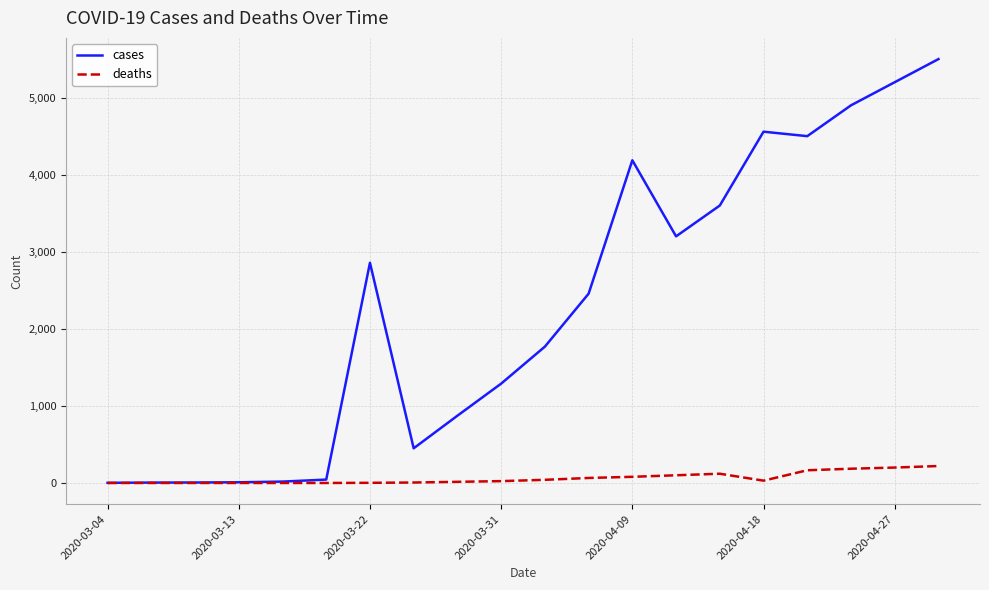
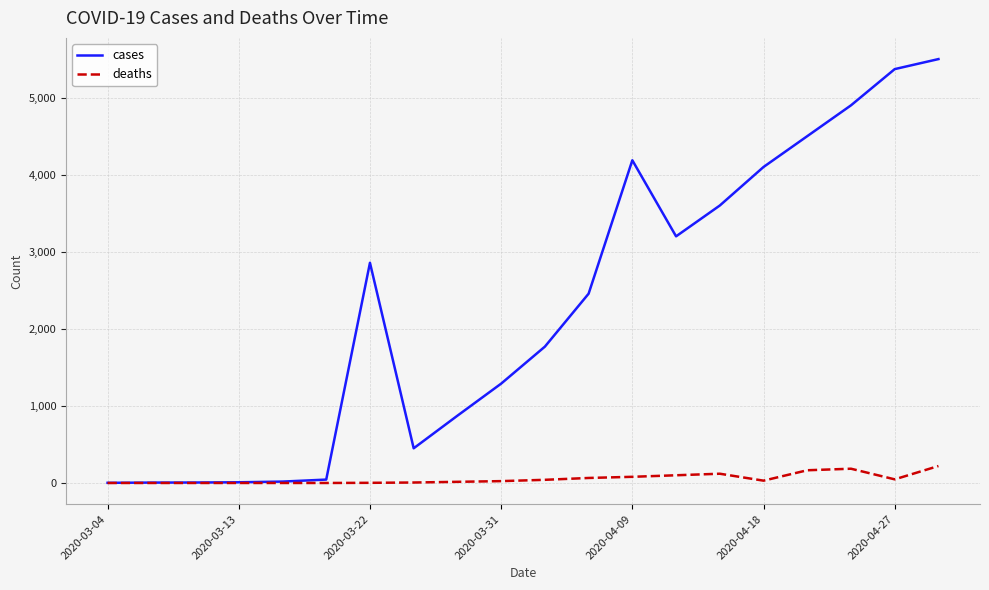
cases, 2020-04-18: 4,600 -> 4,100
cases, 2020-04-27: 5,200 -> 5,400
deaths, 2020-04-27: 200 -> 0
